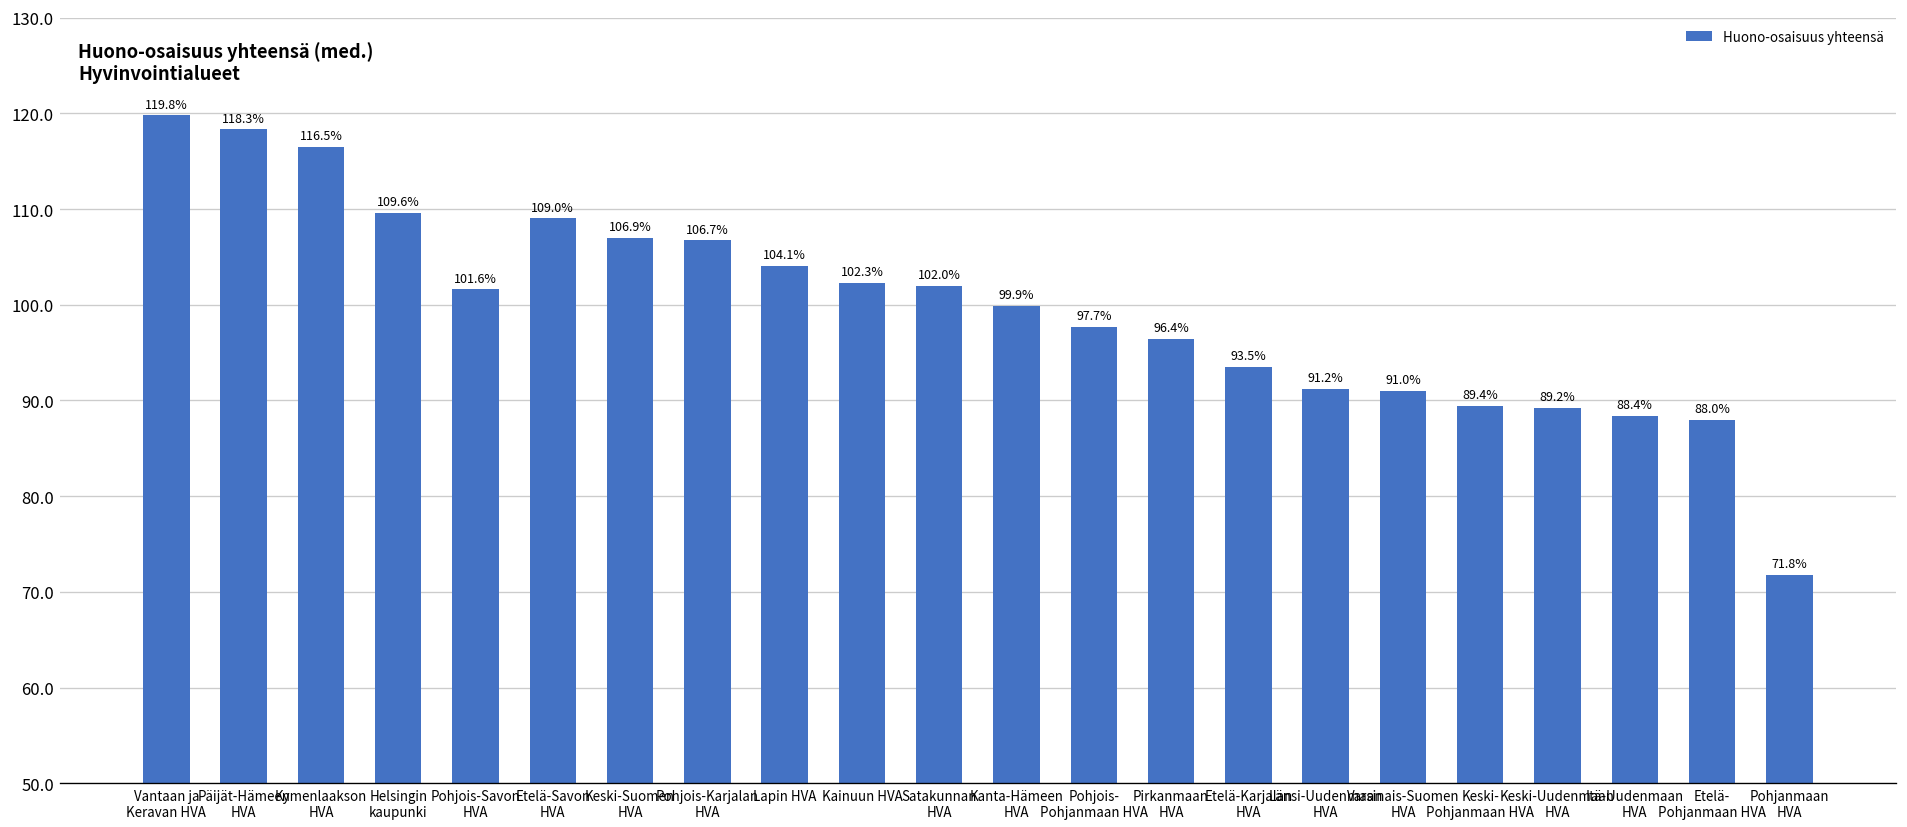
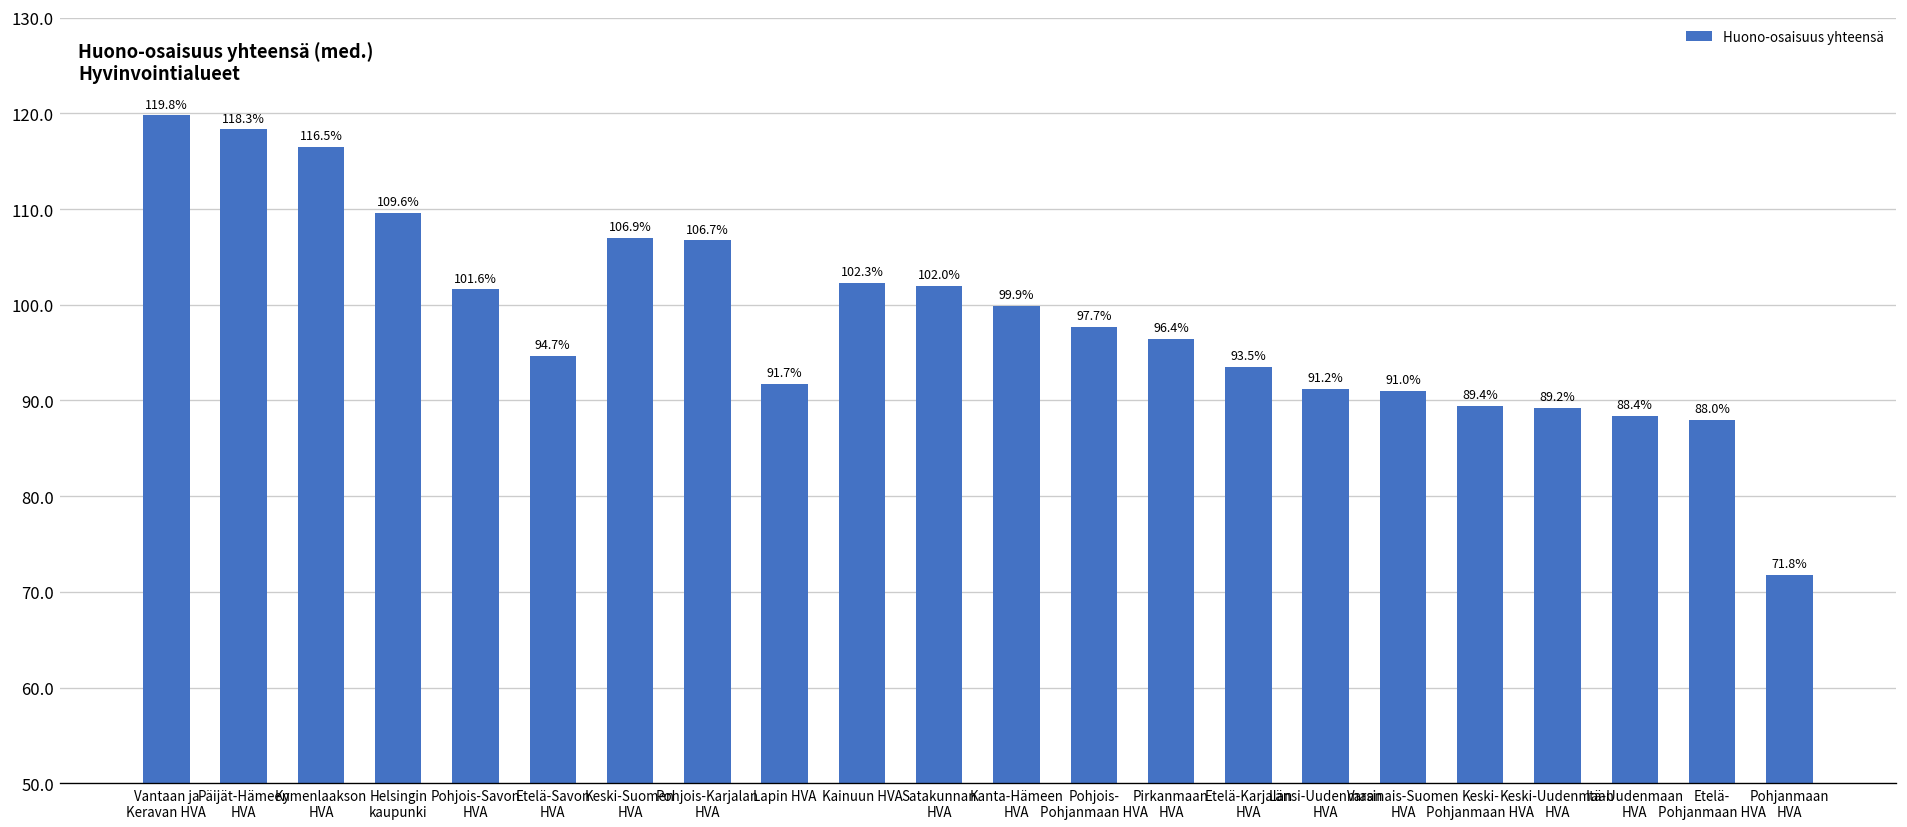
Etelä-Savon HVA: 109.0% -> 94.7%
Lapin HVA: 104.1% -> 91.7%
